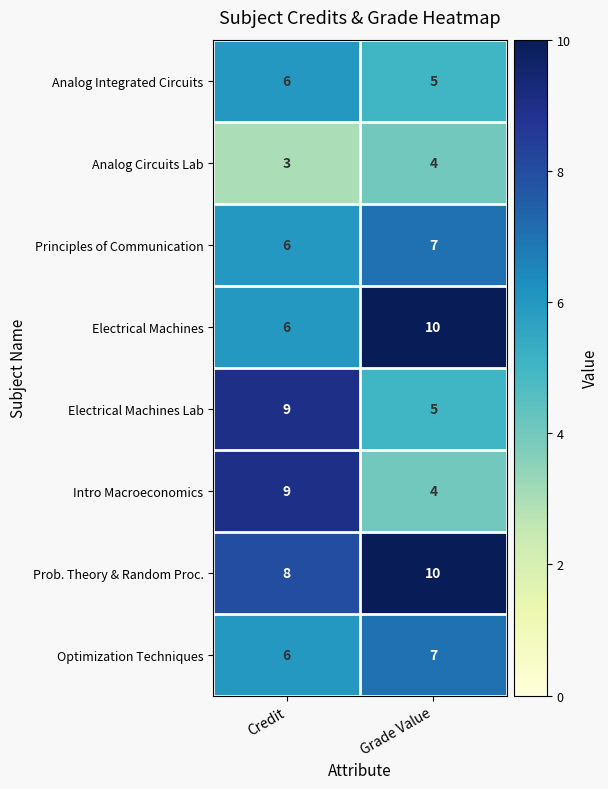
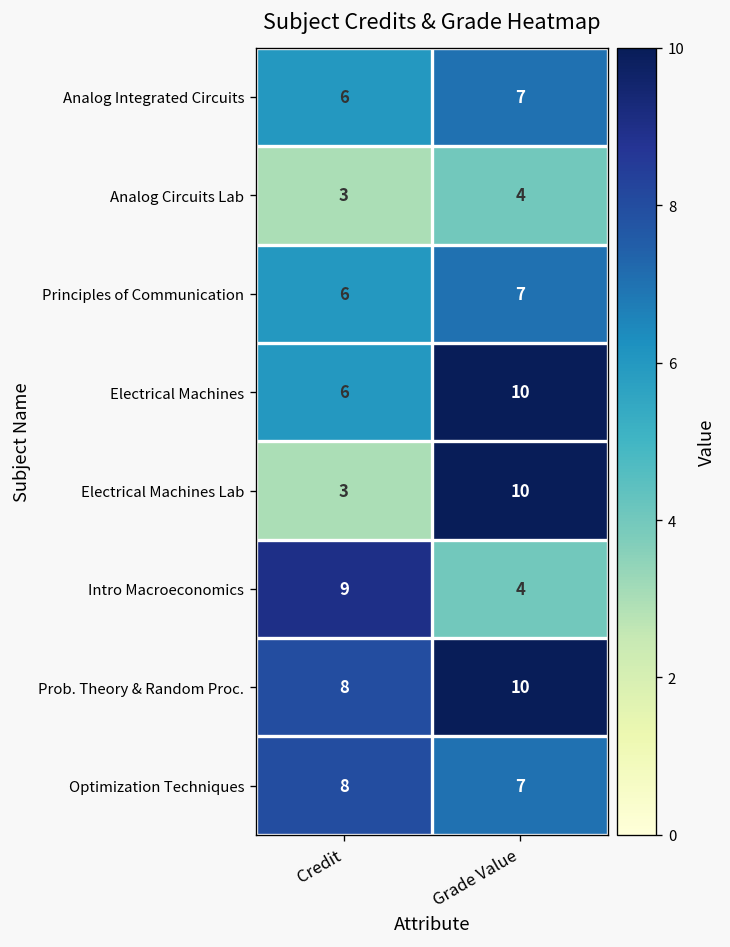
Analog Integrated Circuits, Grade Value: 5 -> 7
Electrical Machines Lab, Credit: 9 -> 3
Electrical Machines Lab, Grade Value: 5 -> 10
Optimization Techniques, Credit: 6 -> 8
